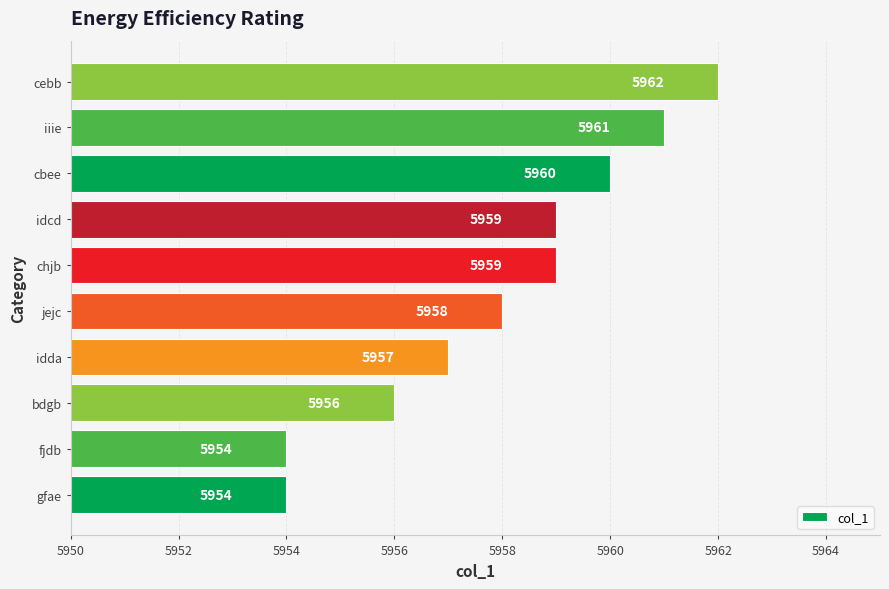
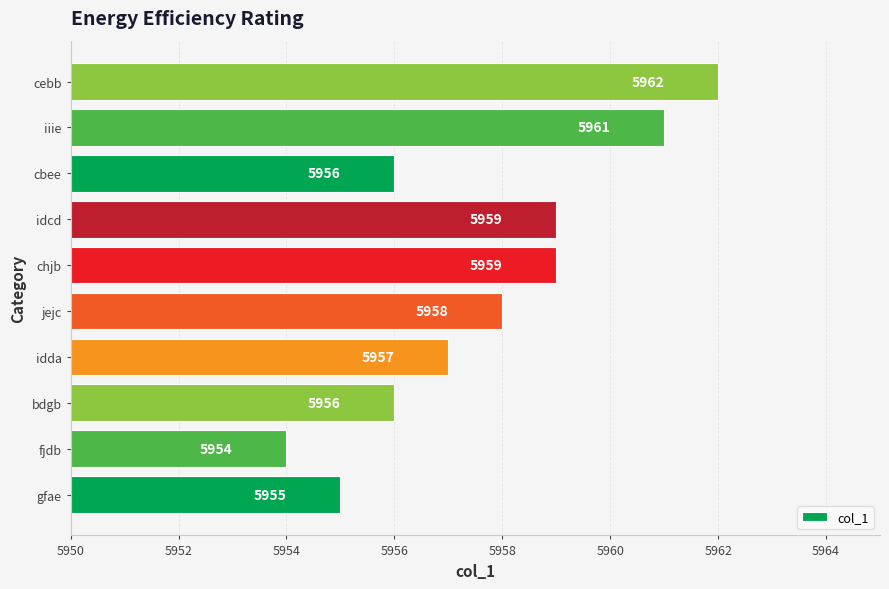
cbee: 5960 -> 5956
gfae: 5954 -> 5955
